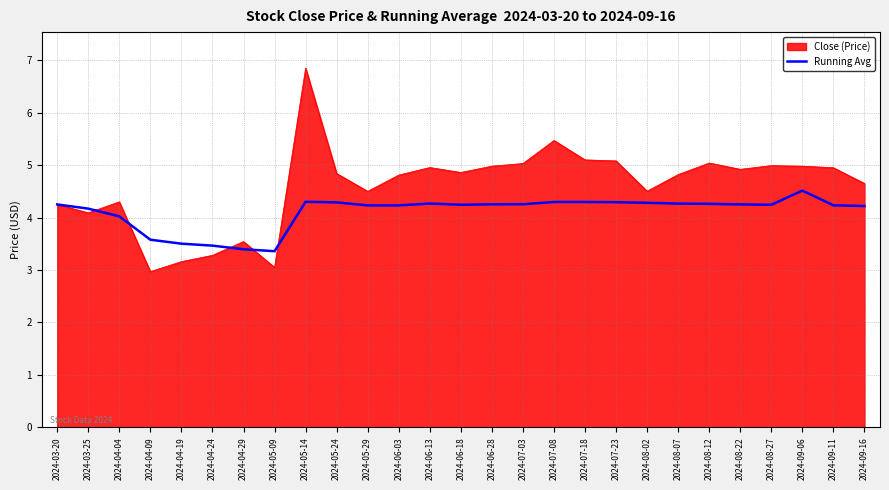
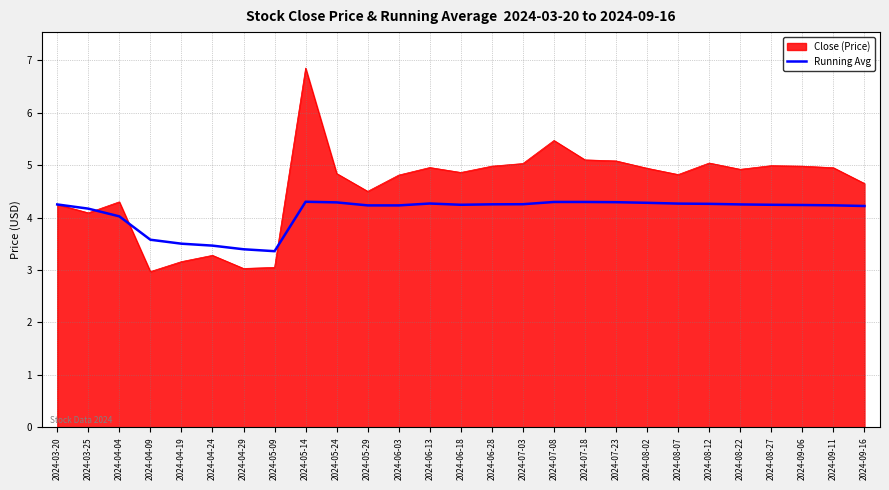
Close (Price), 2024-04-29: 3.5 -> 3.0
Close (Price), 2024-08-02: 4.5 -> 4.9
Running Avg, 2024-09-06: 4.5 -> 4.2
